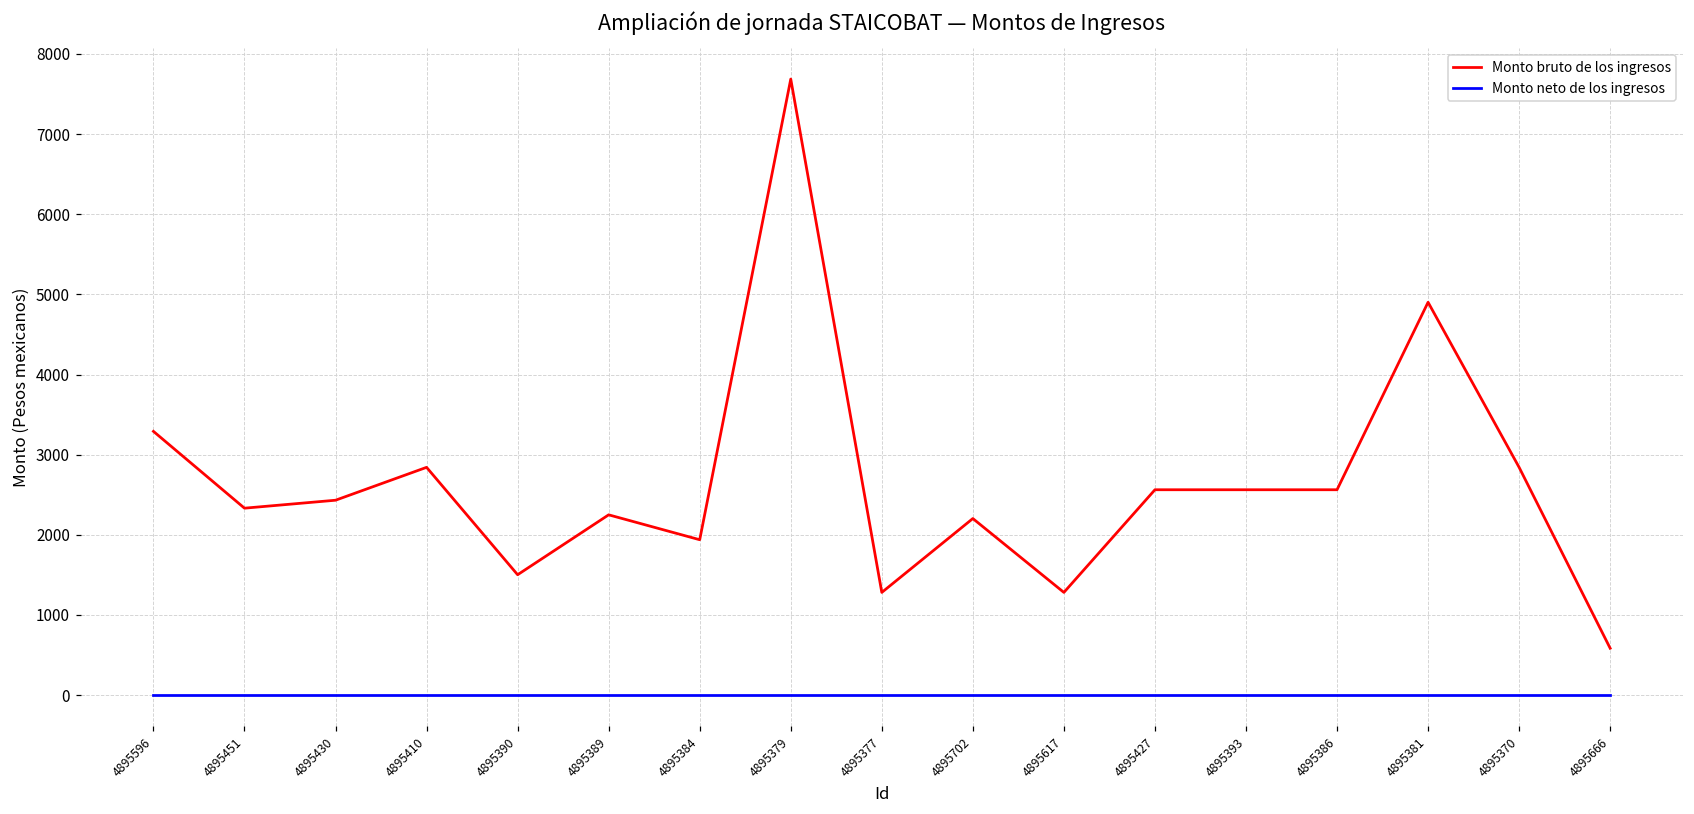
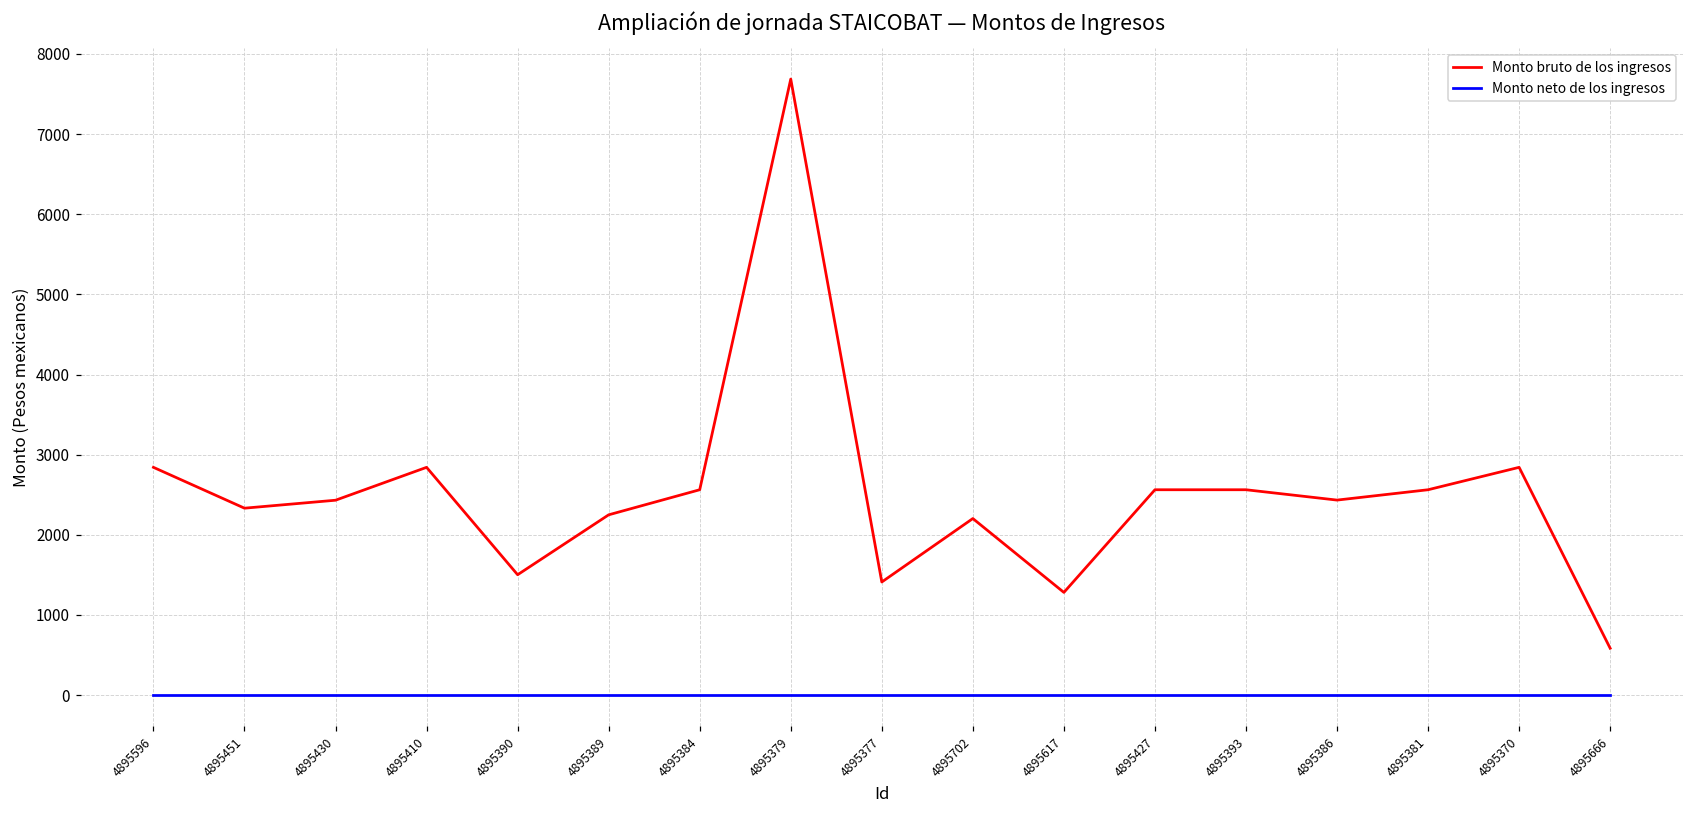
Monto bruto de los ingresos, 4895596: 3300 -> 2800
Monto bruto de los ingresos, 4895384: 1900 -> 2600
Monto bruto de los ingresos, 4895377: 1300 -> 1400
Monto bruto de los ingresos, 4895386: 2600 -> 2400
Monto bruto de los ingresos, 4895381: 4900 -> 2600
